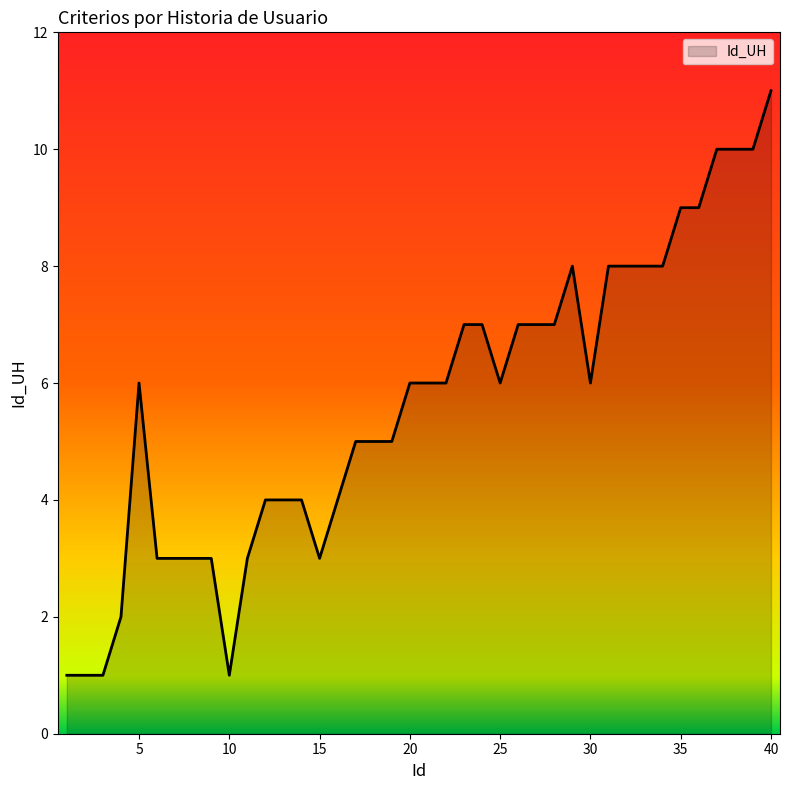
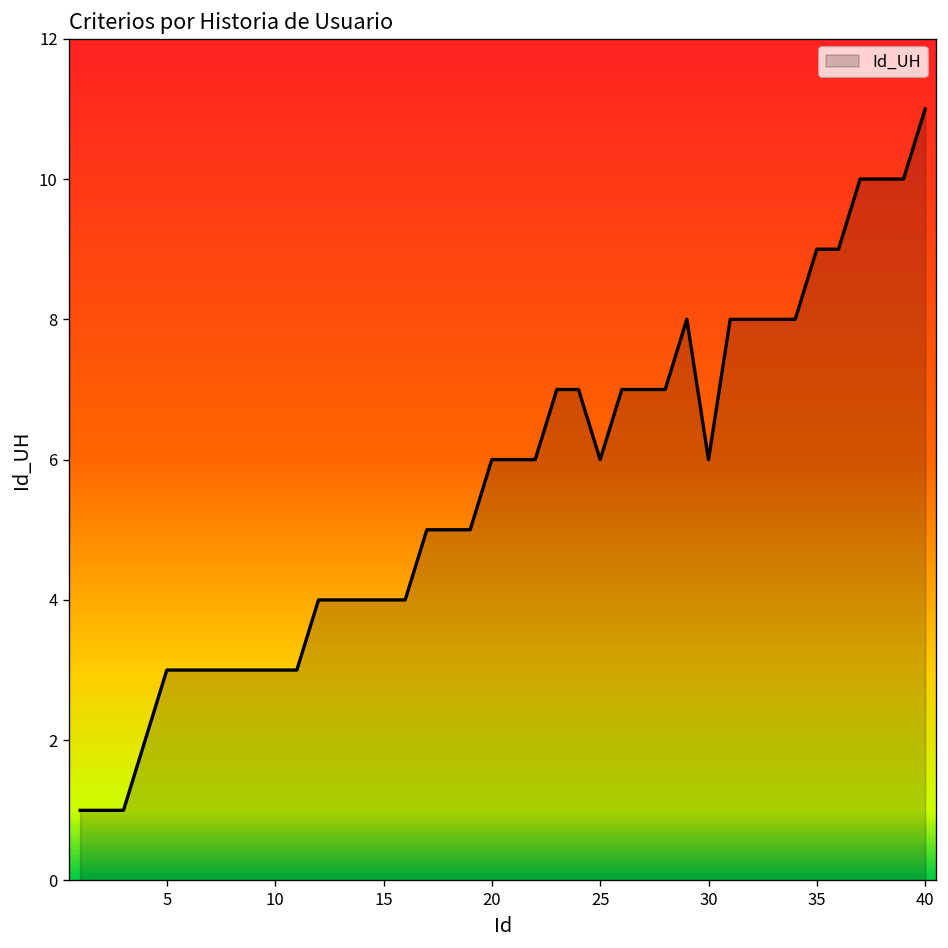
5: 6 -> 3
10: 1 -> 3
15: 3 -> 4
